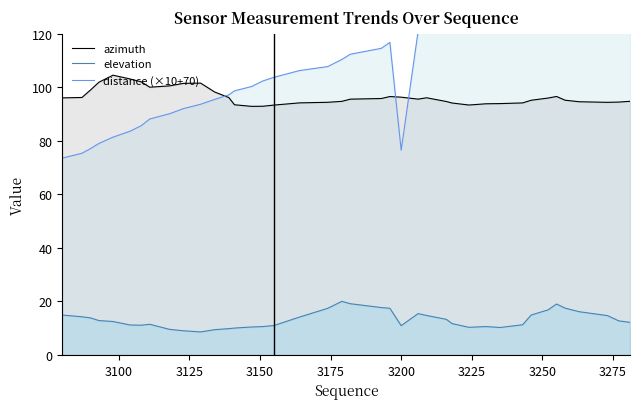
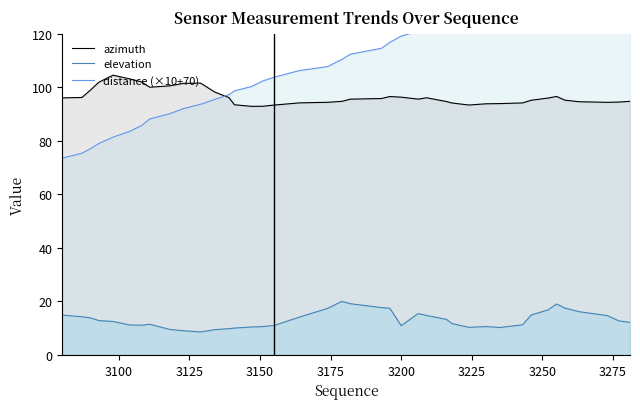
distance (×10+70), 3200: 76 -> 119
